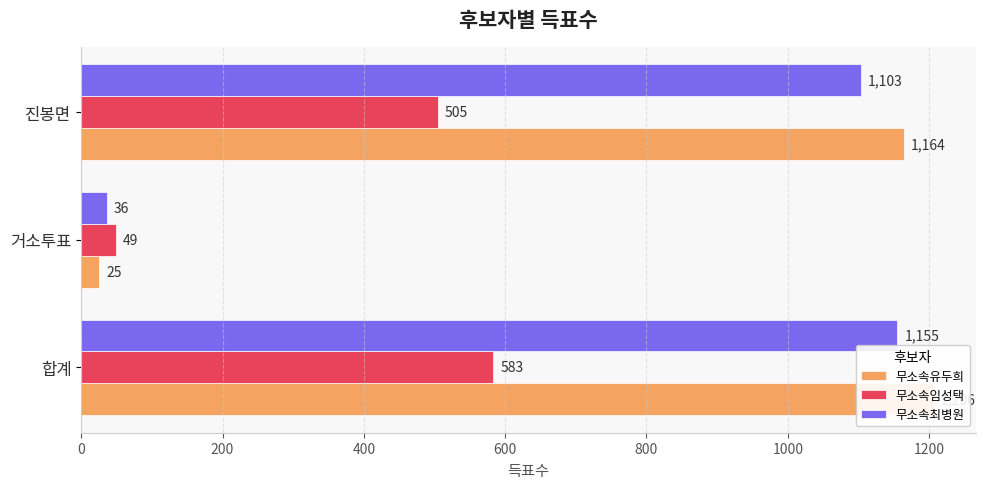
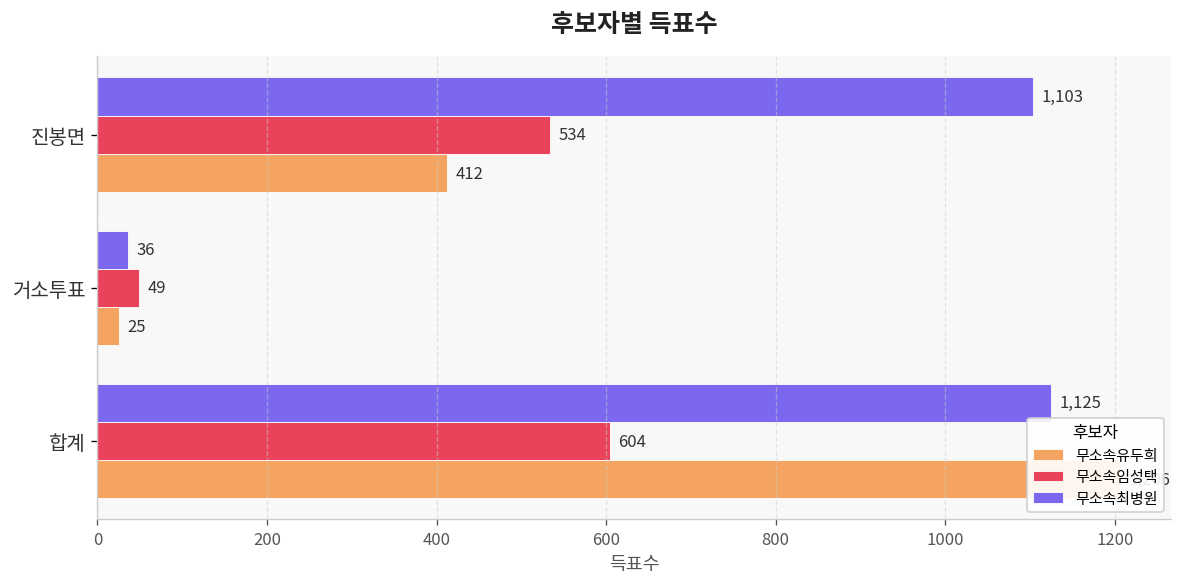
무소속임성택, 진봉면: 505 -> 534
무소속유두희, 진봉면: 1,164 -> 412
무소속최병원, 합계: 1,155 -> 1,125
무소속임성택, 합계: 583 -> 604
